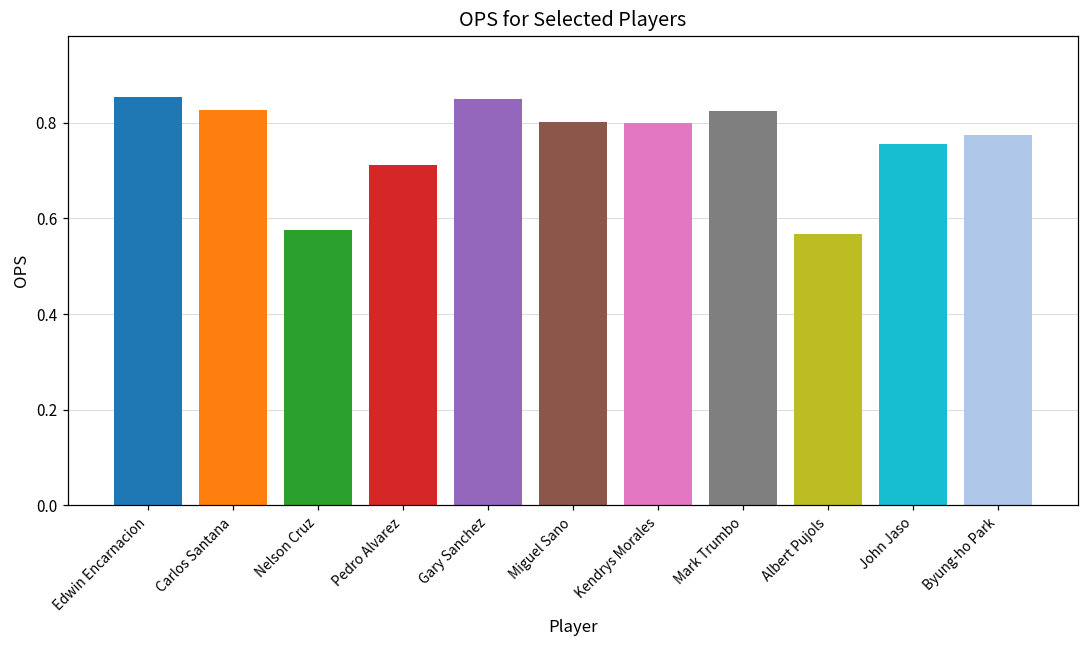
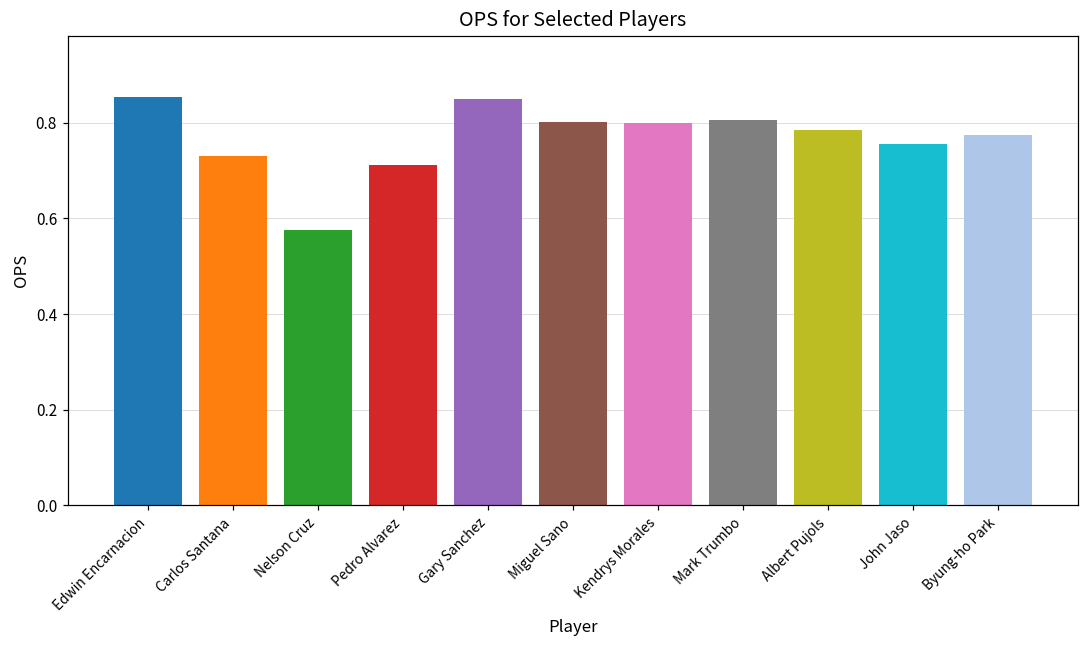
Carlos Santana: 0.83 -> 0.73
Mark Trumbo: 0.82 -> 0.81
Albert Pujols: 0.57 -> 0.78
